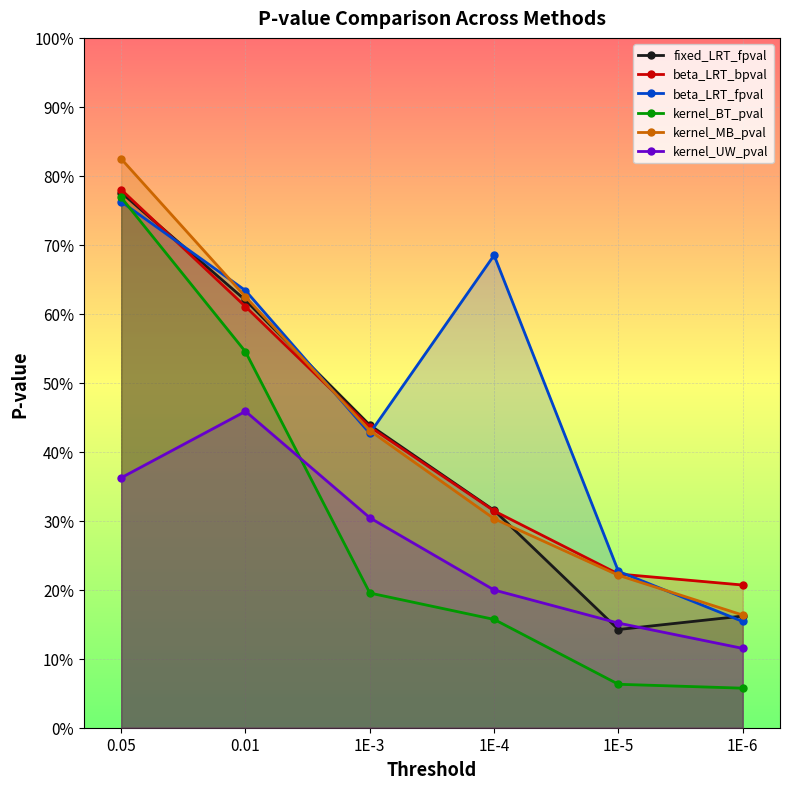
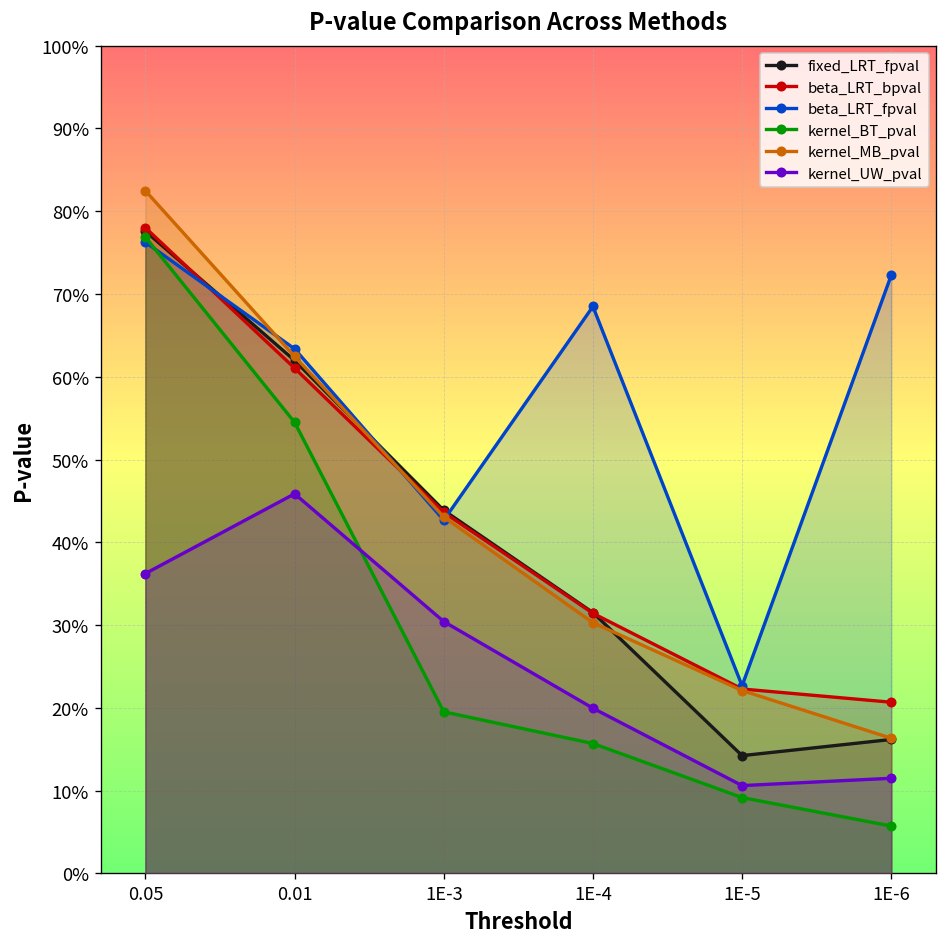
kernel_BT_pval, 1E-5: 6% -> 9%
kernel_UW_pval, 1E-5: 15% -> 11%
beta_LRT_fpval, 1E-6: 15% -> 72%
